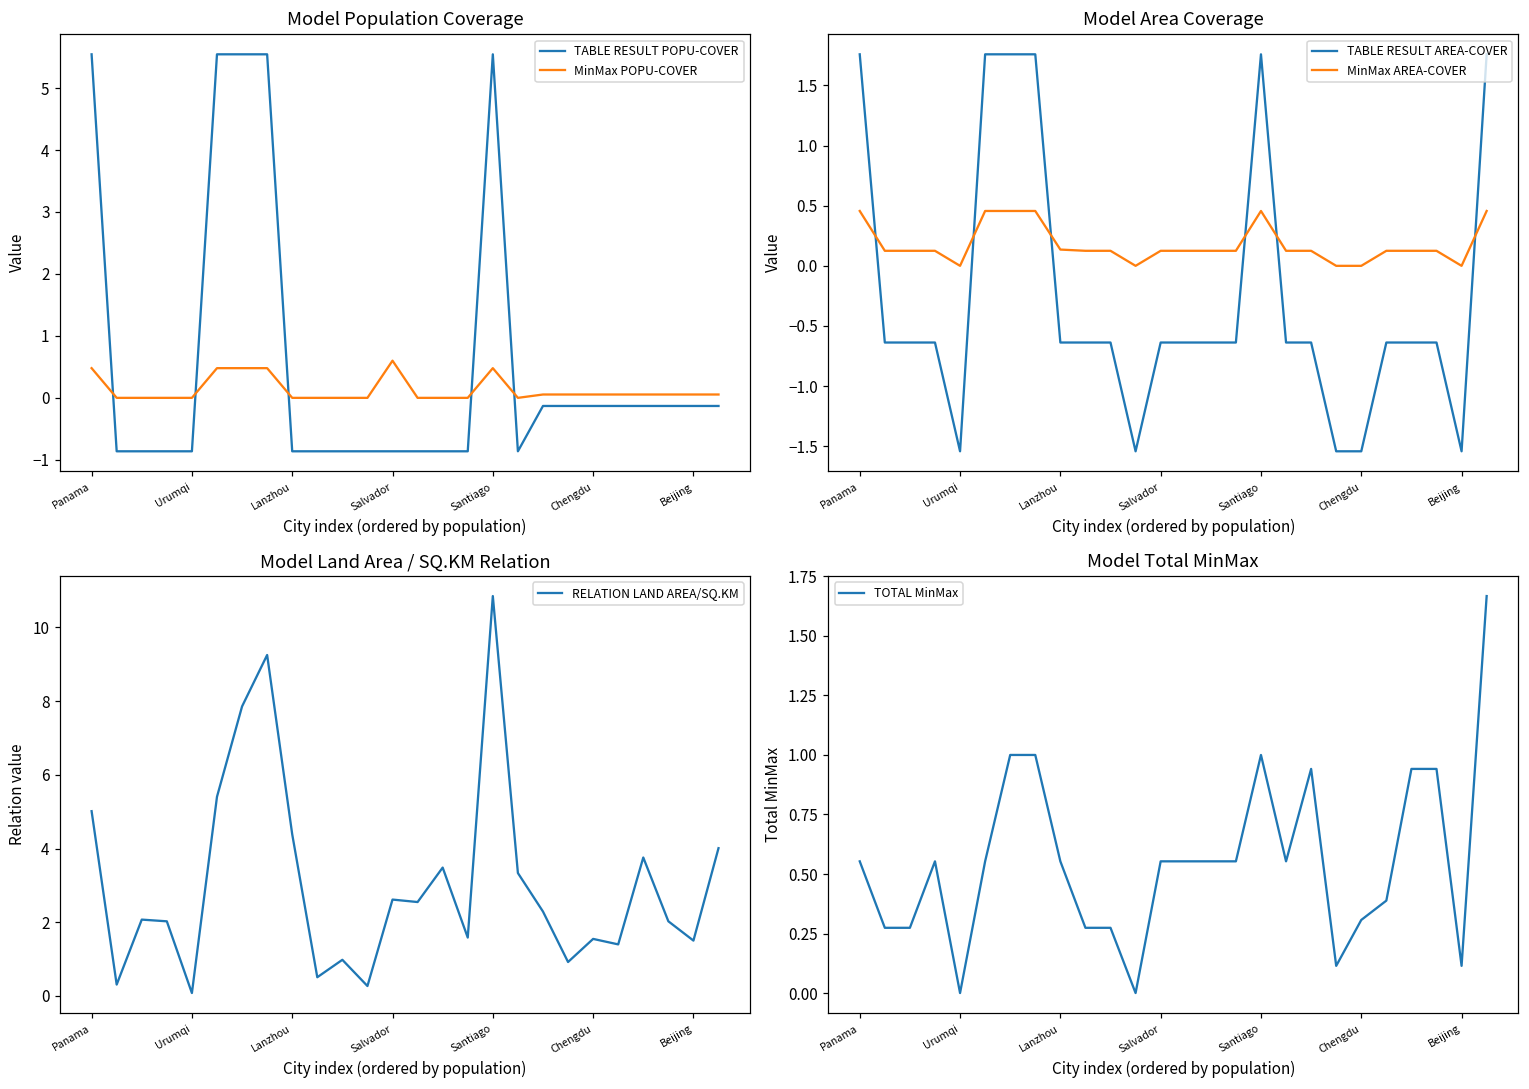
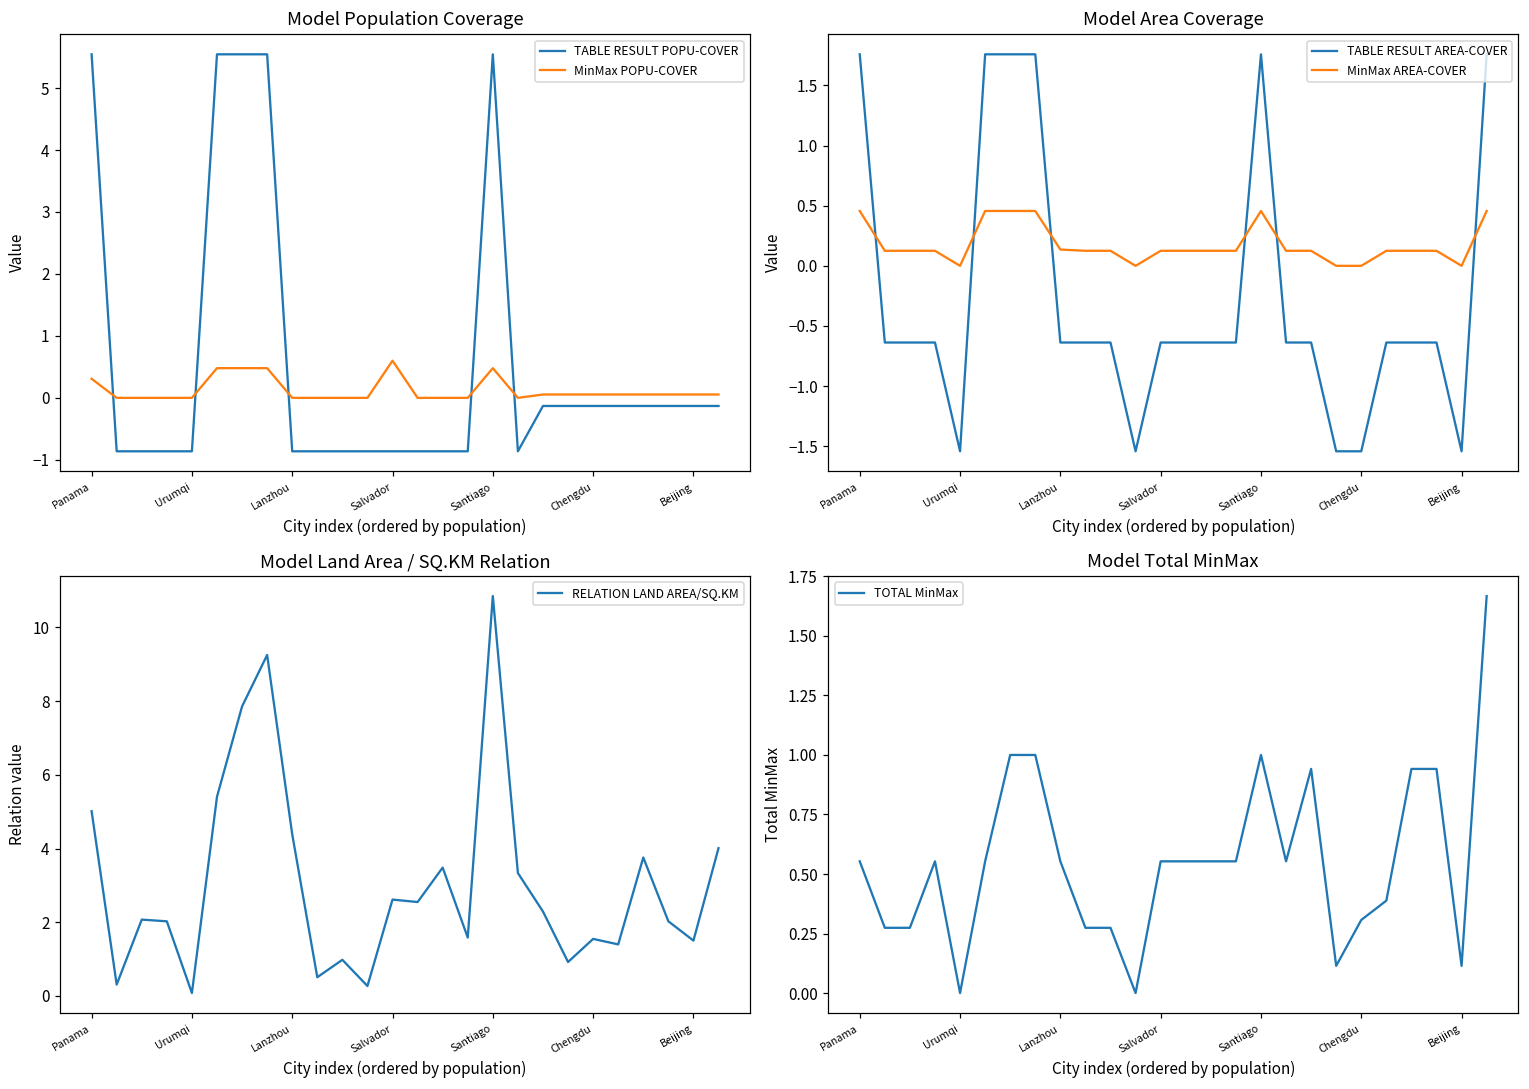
Model Population Coverage, MinMax POPU-COVER, Panama: 0.5 -> 0.3
